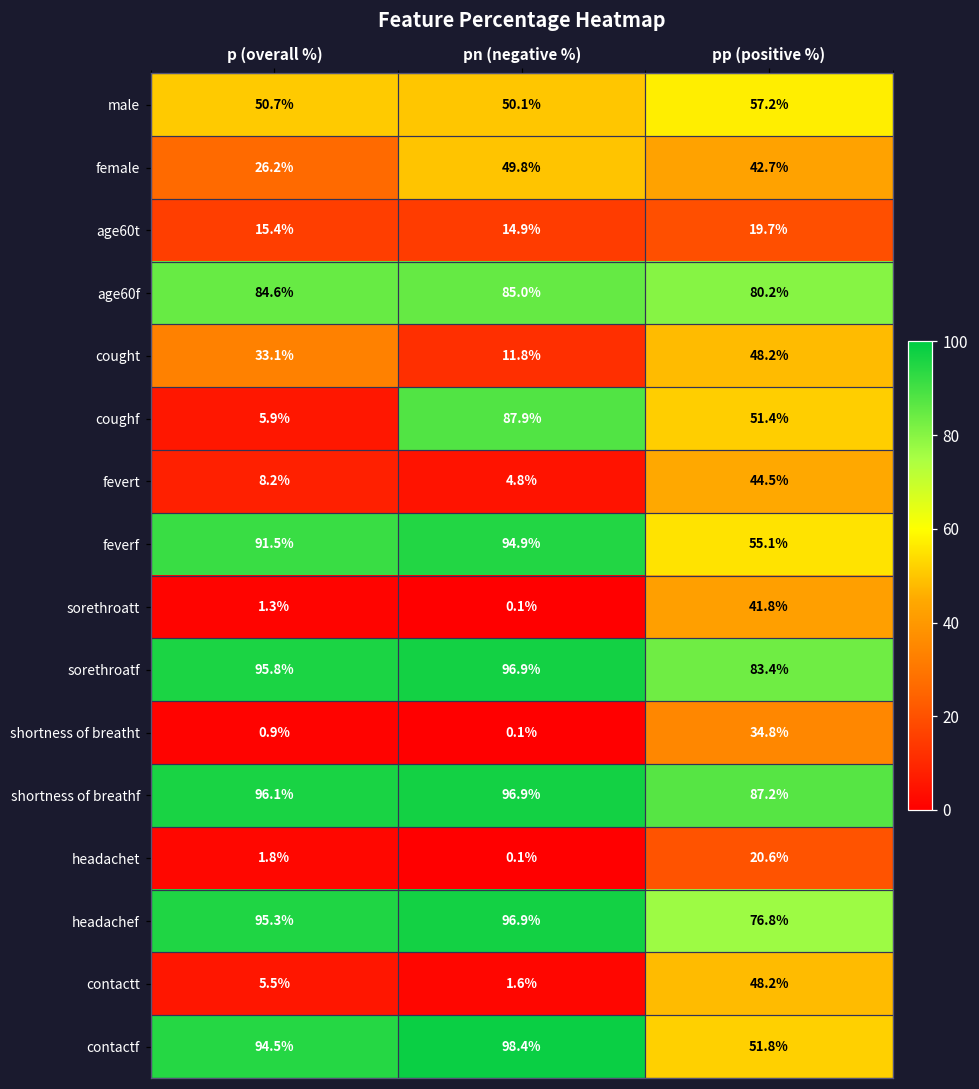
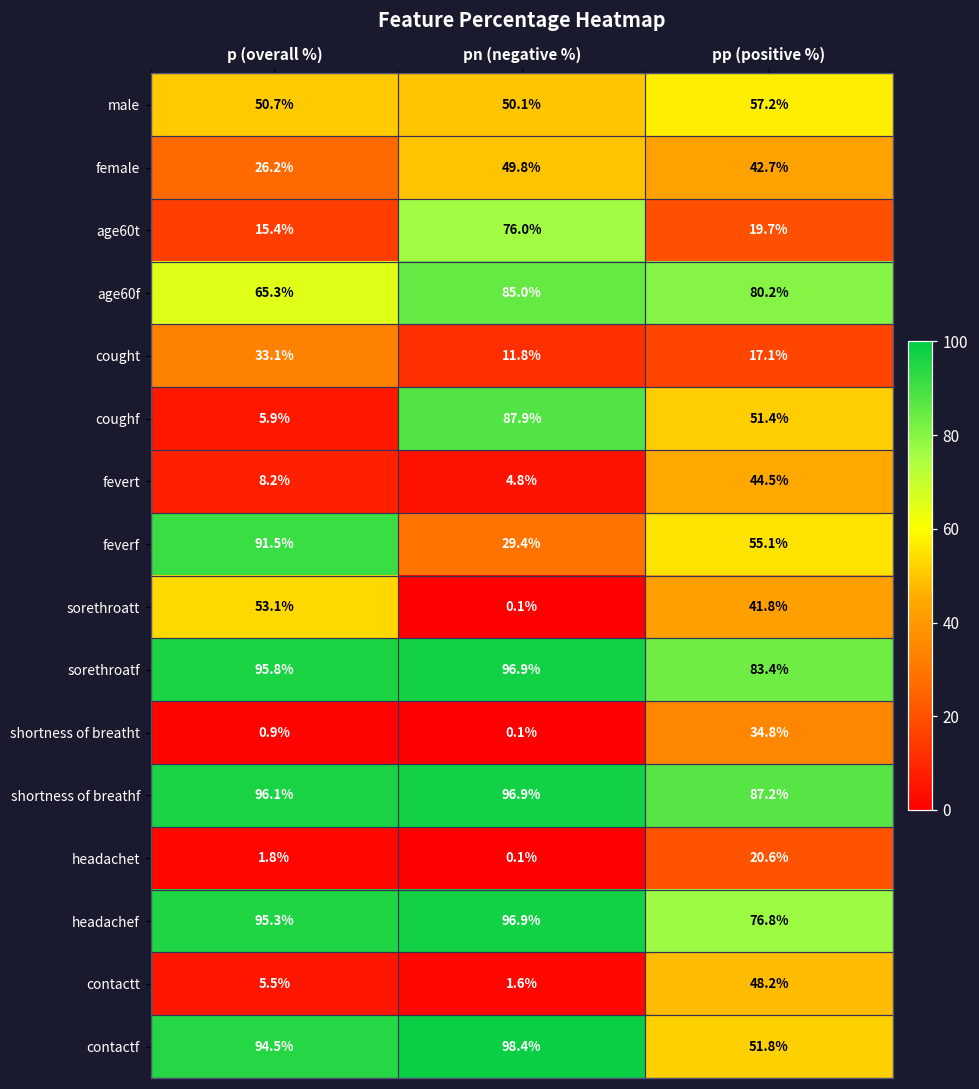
age60t, pn (negative %): 14.9% -> 76.0%
age60f, p (overall %): 84.6% -> 65.3%
cought, pp (positive %): 48.2% -> 17.1%
feverf, pn (negative %): 94.9% -> 29.4%
sorethroatt, p (overall %): 1.3% -> 53.1%
